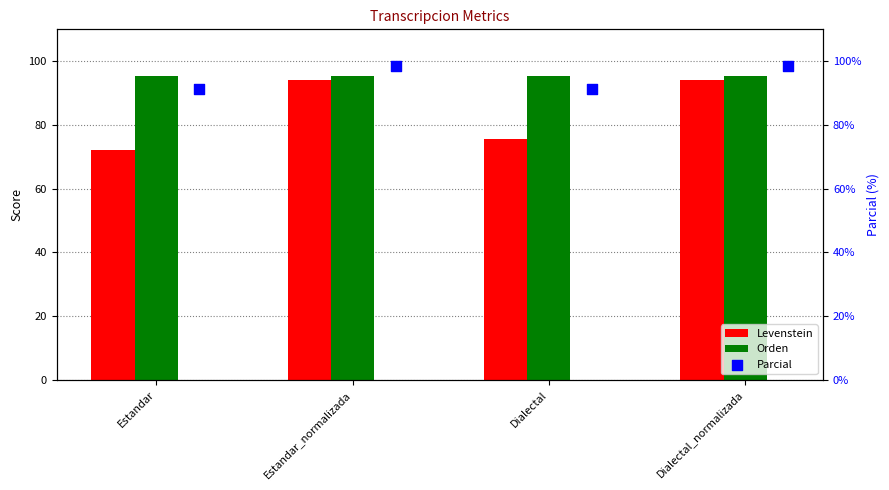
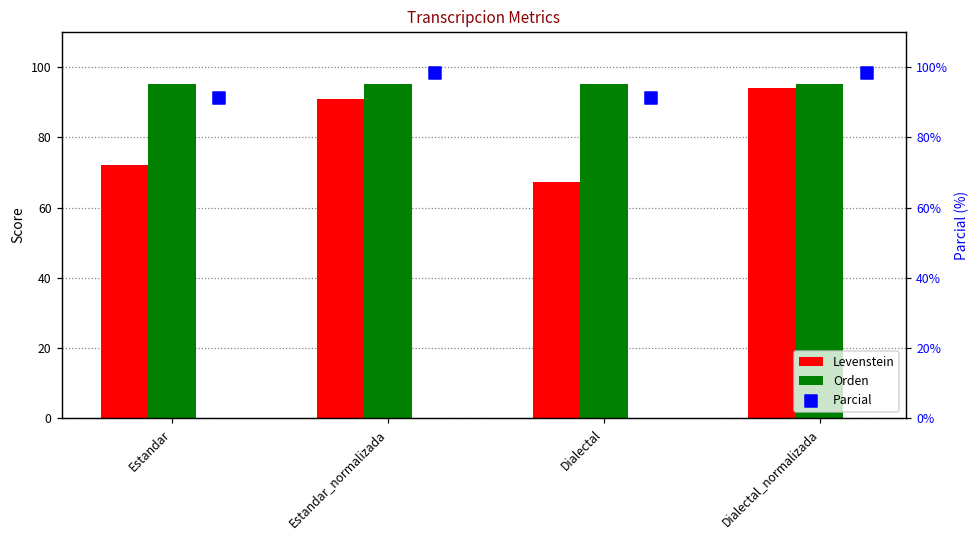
Levenstein, Estandar_normalizada: 94 -> 91
Levenstein, Dialectal: 76 -> 67
